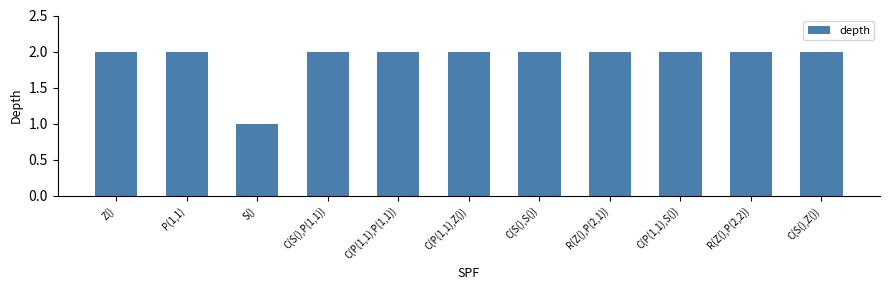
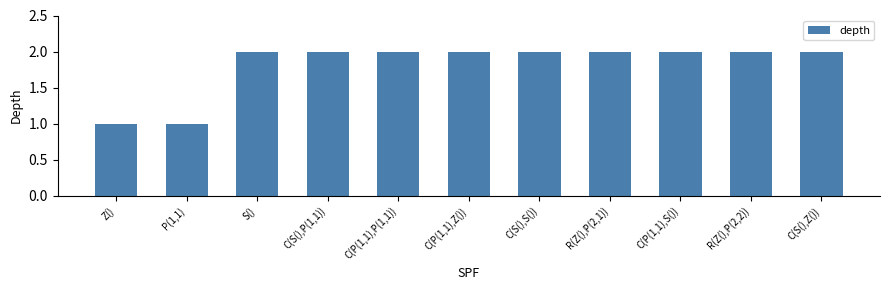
Z(): 2 -> 1
P(1,1): 2 -> 1
S(): 1 -> 2
